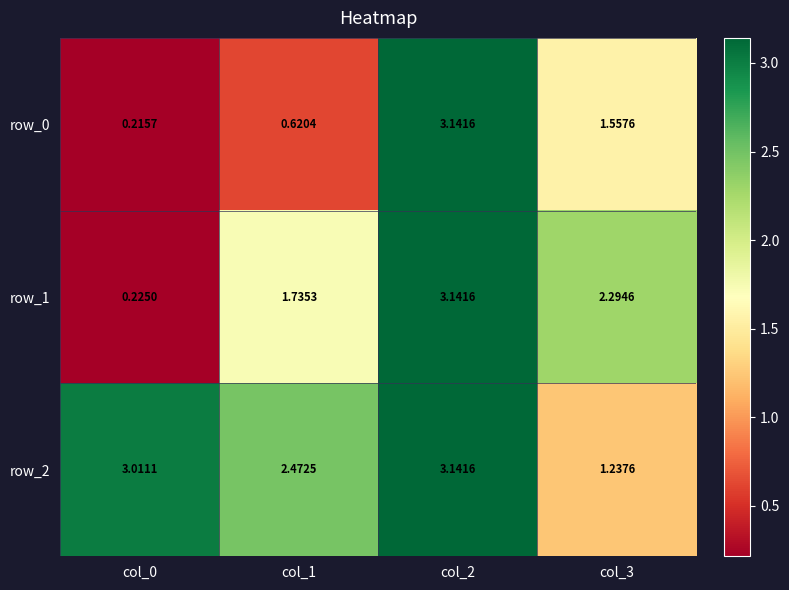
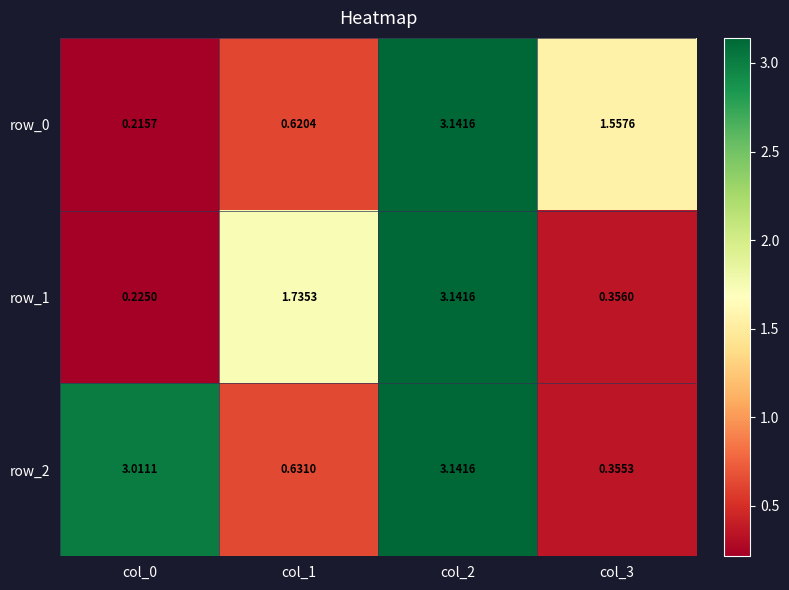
row_1, col_3: 2.2946 -> 0.3560
row_2, col_1: 2.4725 -> 0.6310
row_2, col_3: 1.2376 -> 0.3553
